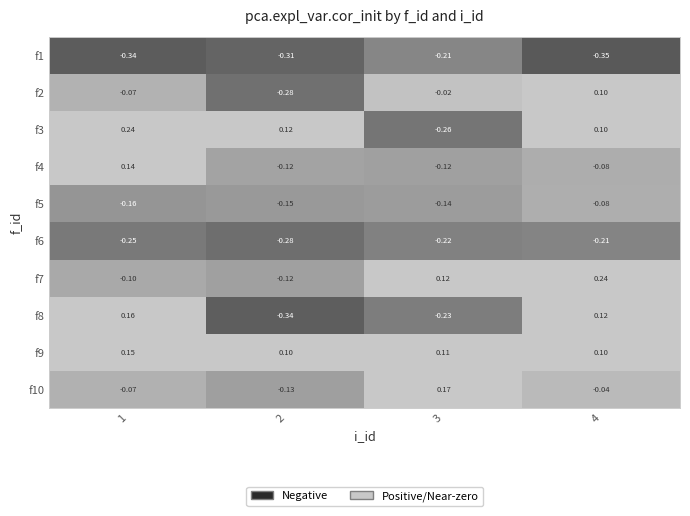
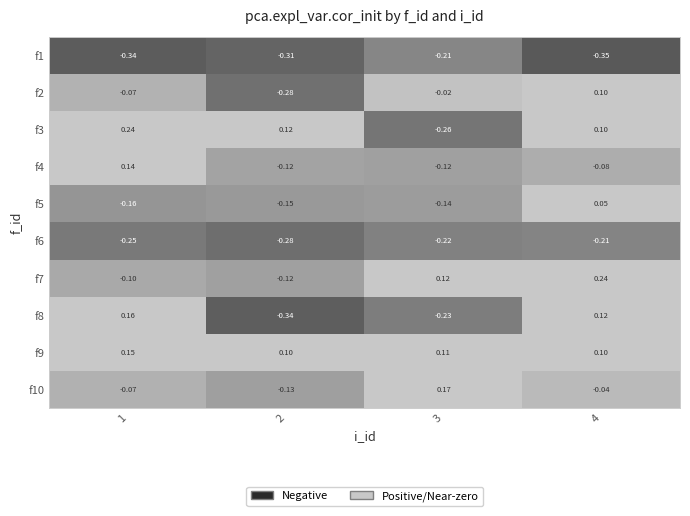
f5, 4: -0.08 -> 0.05
